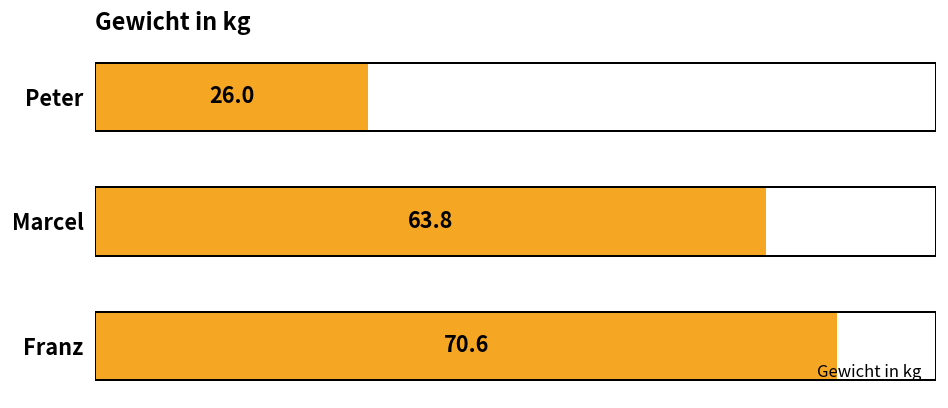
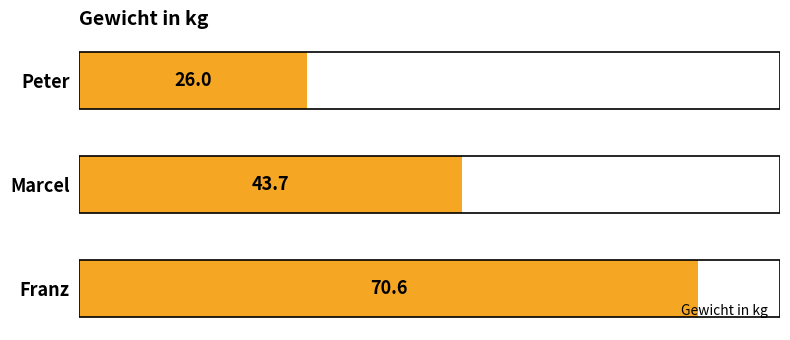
Marcel: 63.8 -> 43.7
